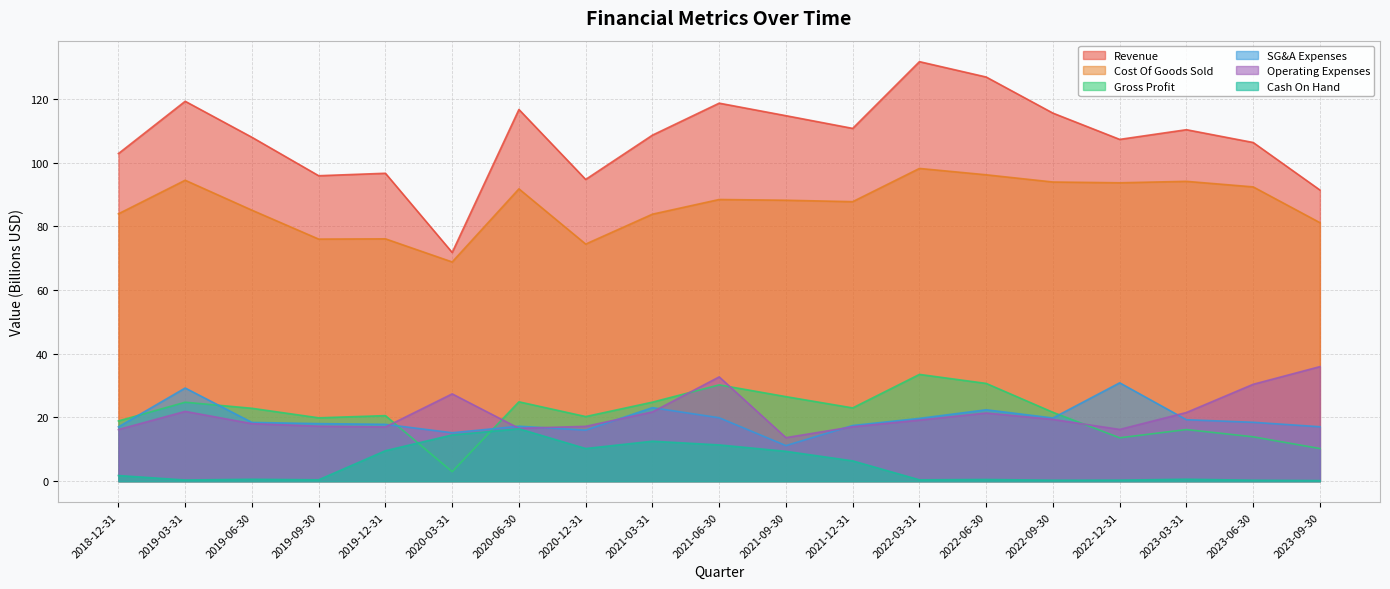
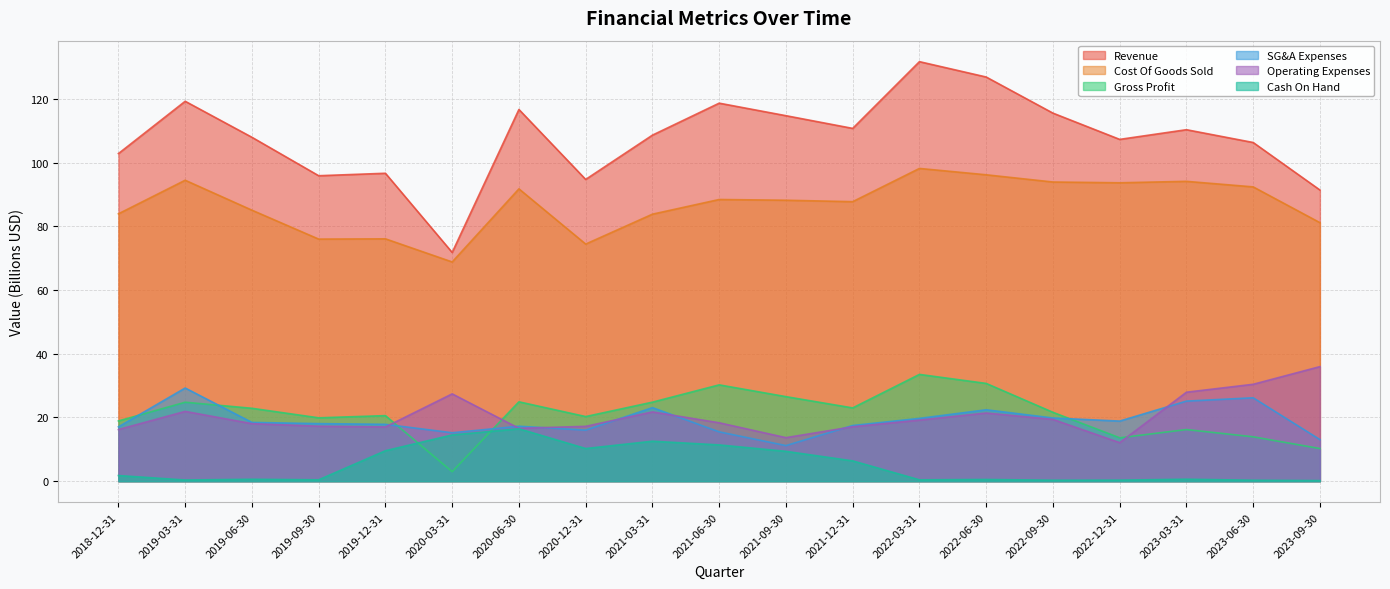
SG&A Expenses, 2021-06-30: 20 -> 15
Operating Expenses, 2021-06-30: 33 -> 18
SG&A Expenses, 2022-12-31: 31 -> 19
Operating Expenses, 2022-12-31: 16 -> 12
SG&A Expenses, 2023-03-31: 19 -> 25
Operating Expenses, 2023-03-31: 22 -> 28
SG&A Expenses, 2023-06-30: 18 -> 26
SG&A Expenses, 2023-09-30: 17 -> 13
